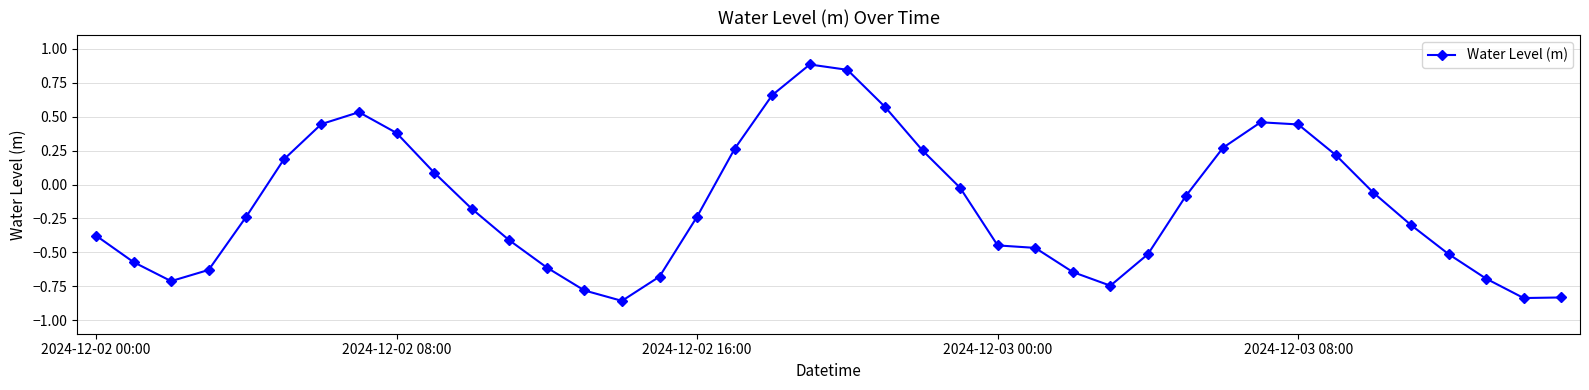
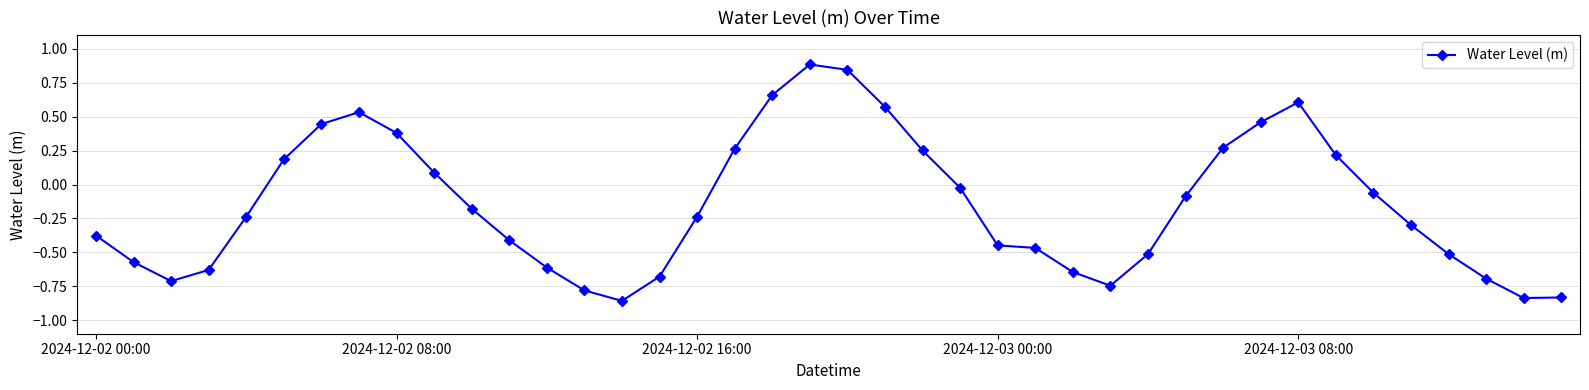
2024-12-03 08:00: 0.44 -> 0.61
